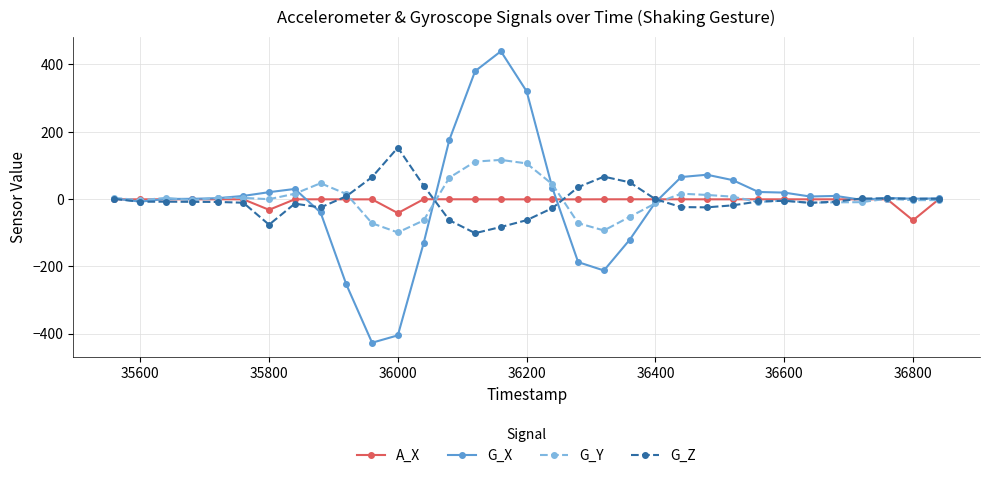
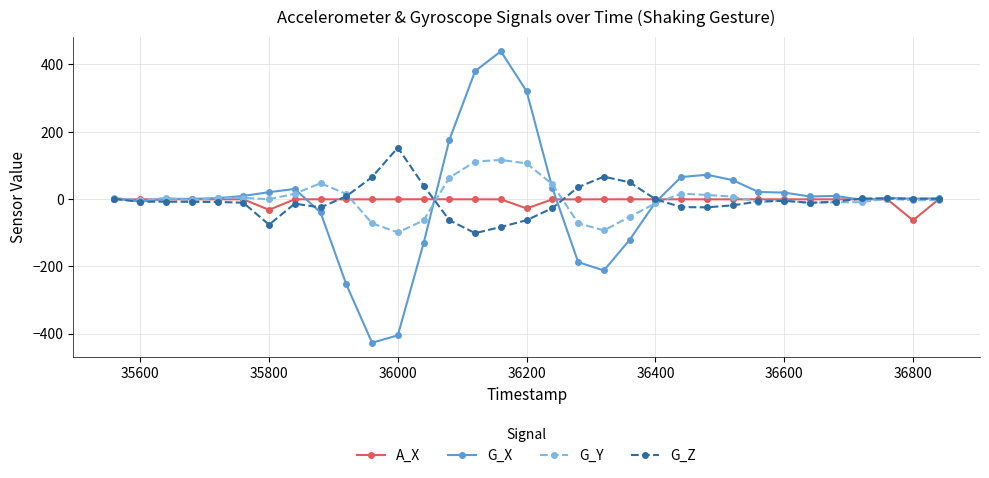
A_X, 36000: -40 -> 0
A_X, 36200: 0 -> -30
